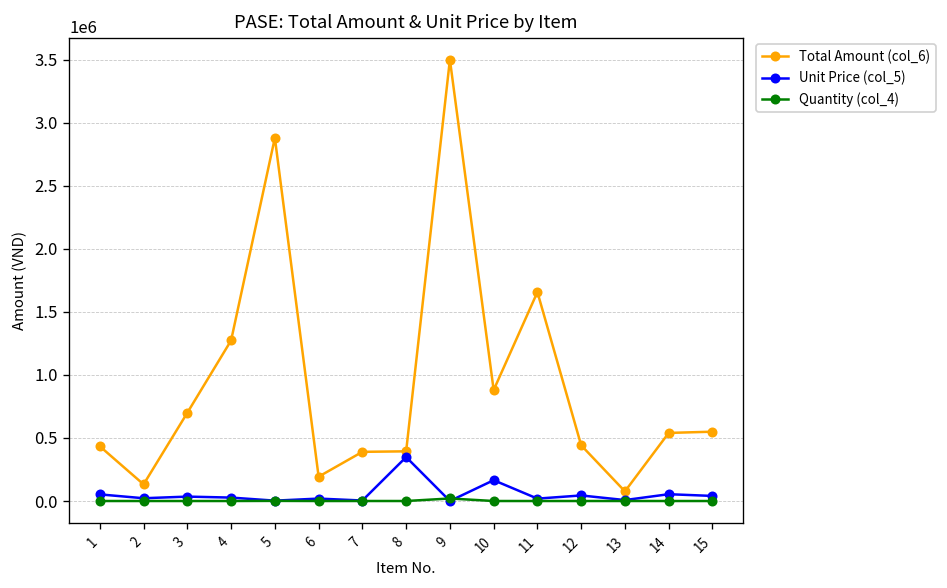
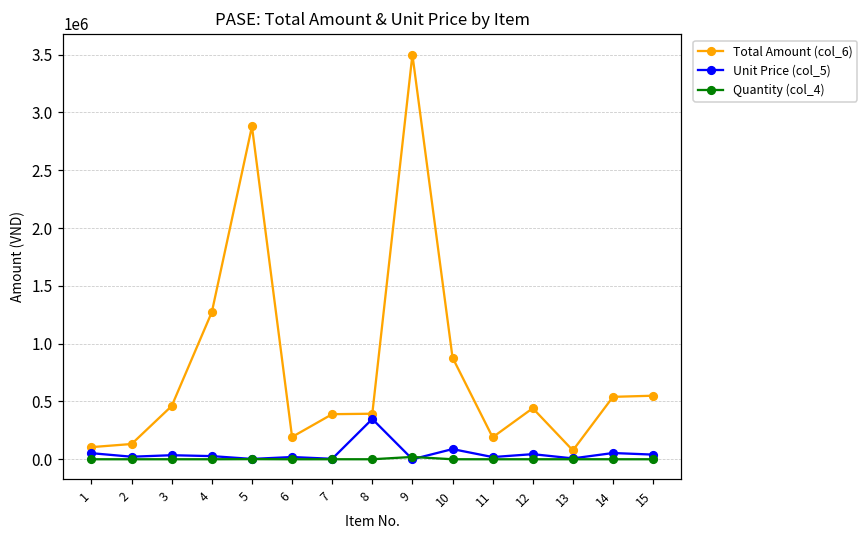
Total Amount (col_6), 1: 430000 -> 110000
Total Amount (col_6), 3: 700000 -> 460000
Unit Price (col_5), 10: 170000 -> 90000
Total Amount (col_6), 11: 1660000 -> 190000
